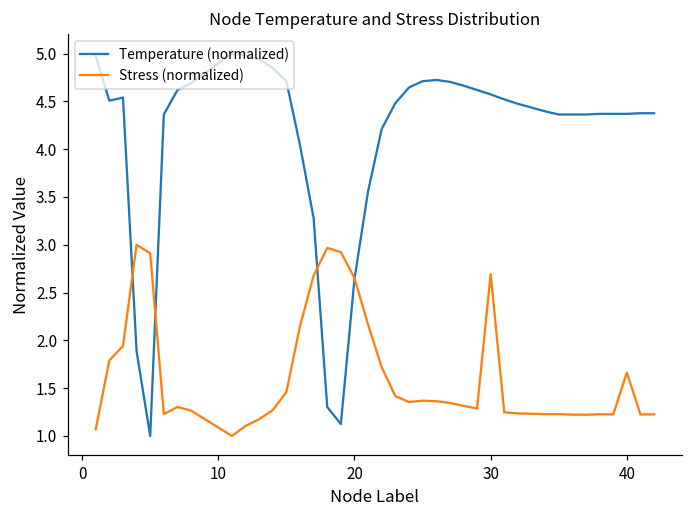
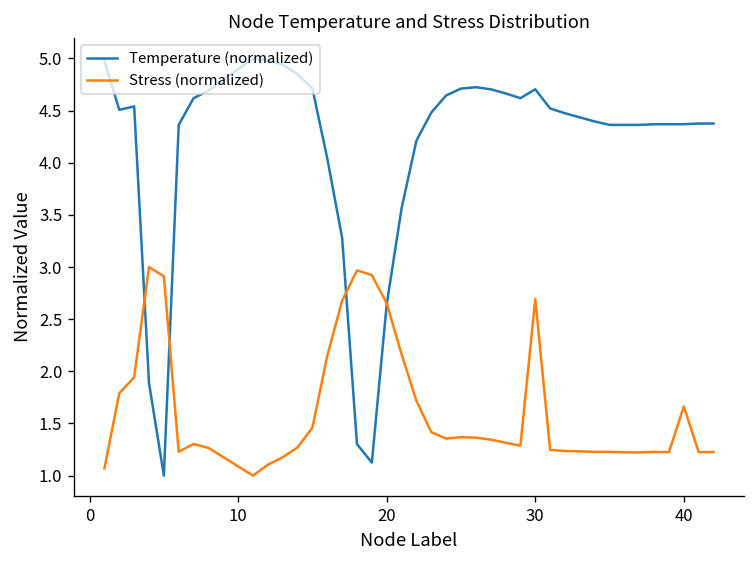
Temperature (normalized), 30: 4.6 -> 4.7
